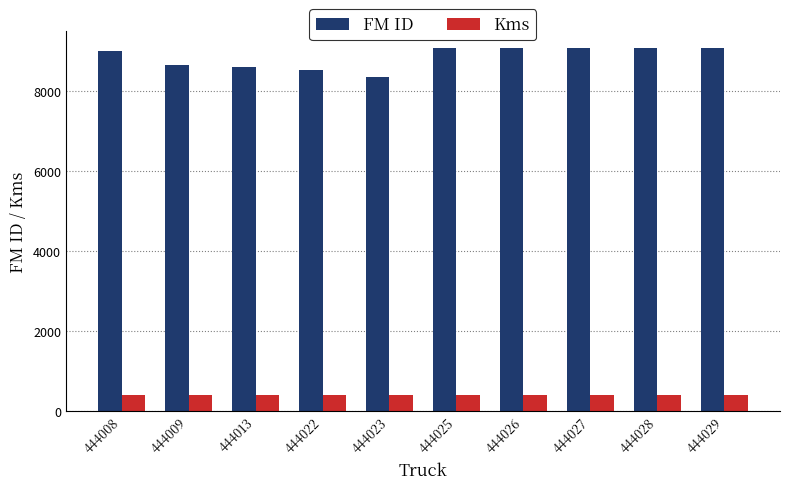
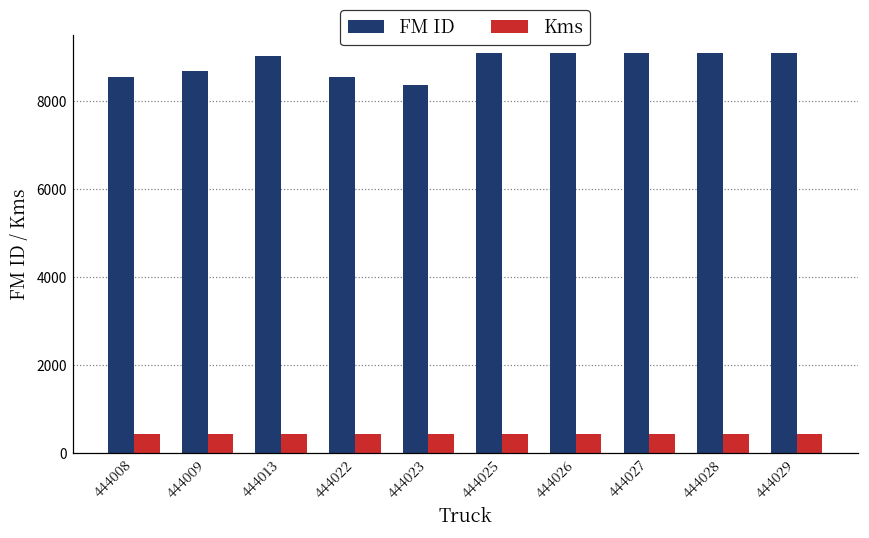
FM ID, 444008: 9000 -> 8500
FM ID, 444013: 8600 -> 9000
